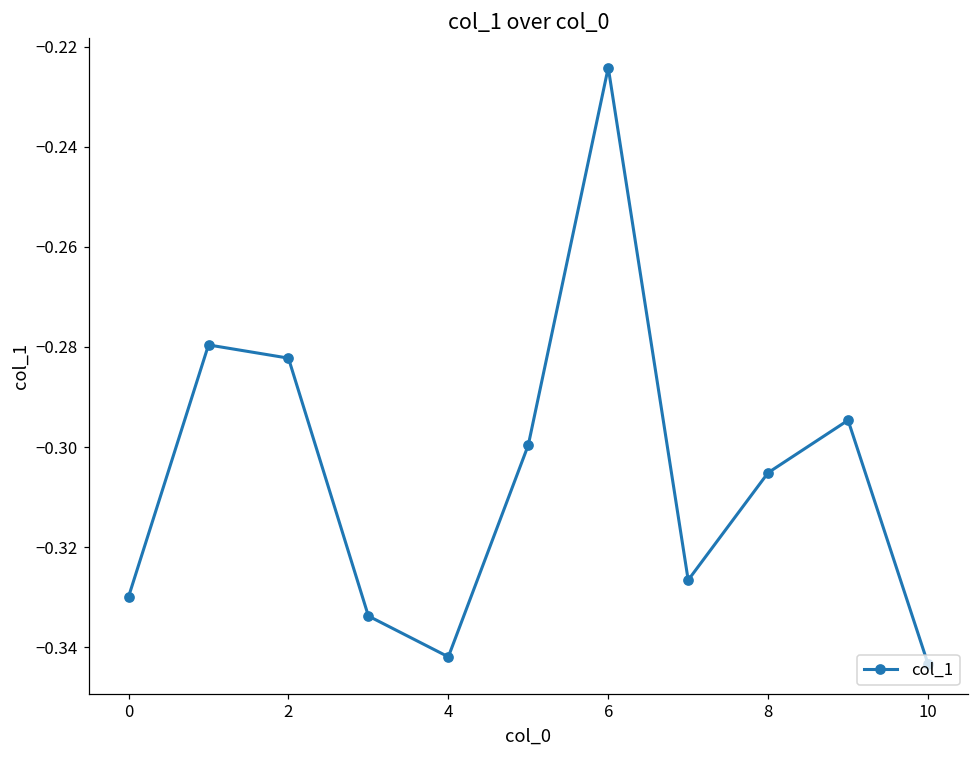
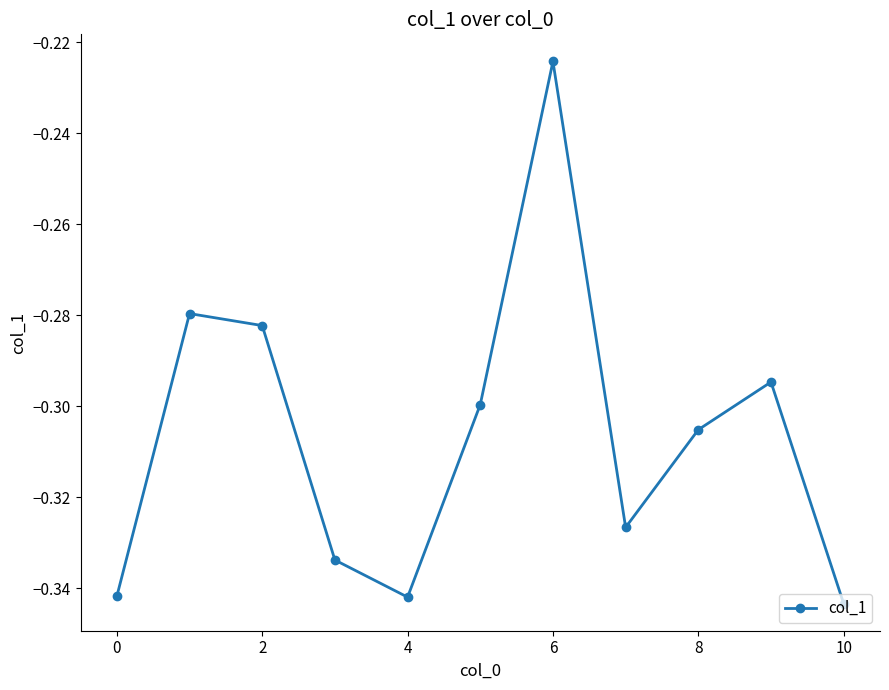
0: -0.330 -> -0.342
